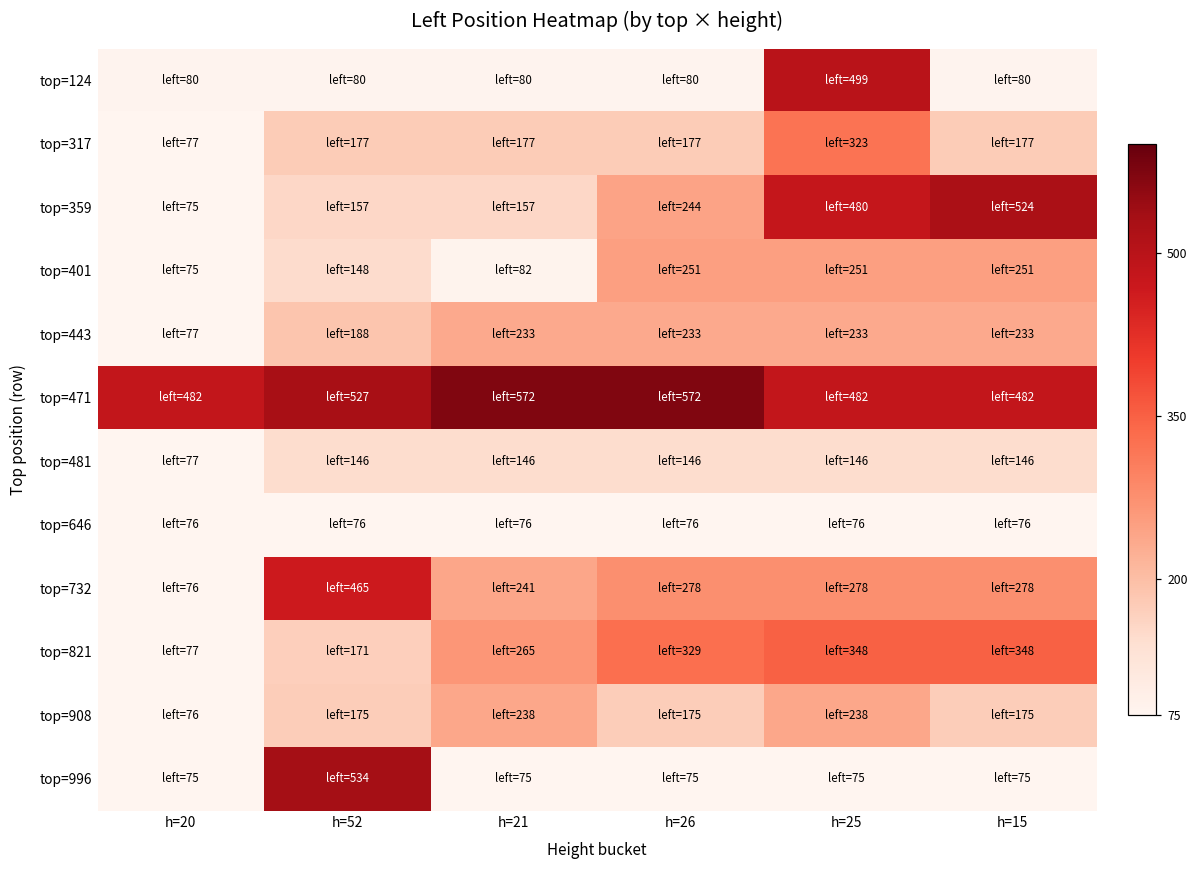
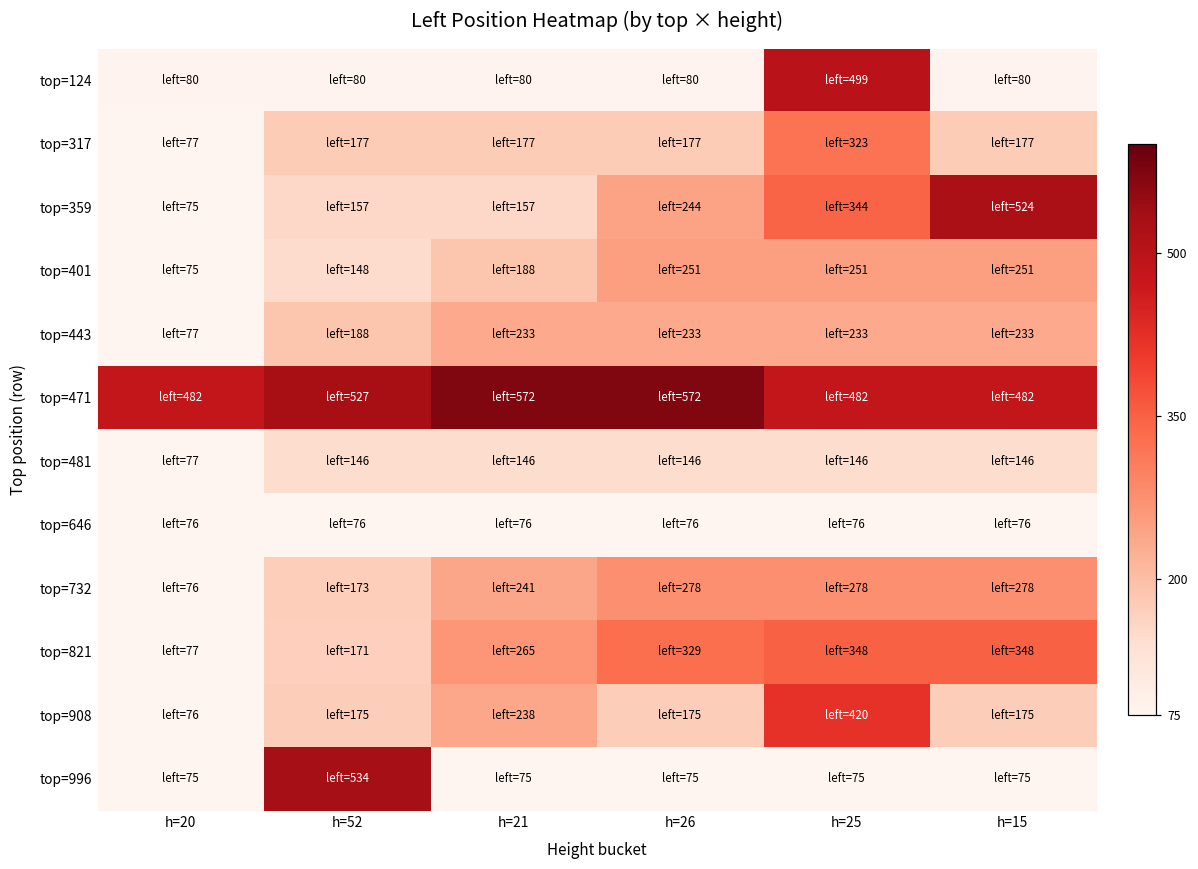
top=359, h=25: 480 -> 344
top=401, h=21: 82 -> 188
top=732, h=52: 465 -> 173
top=908, h=25: 238 -> 420
